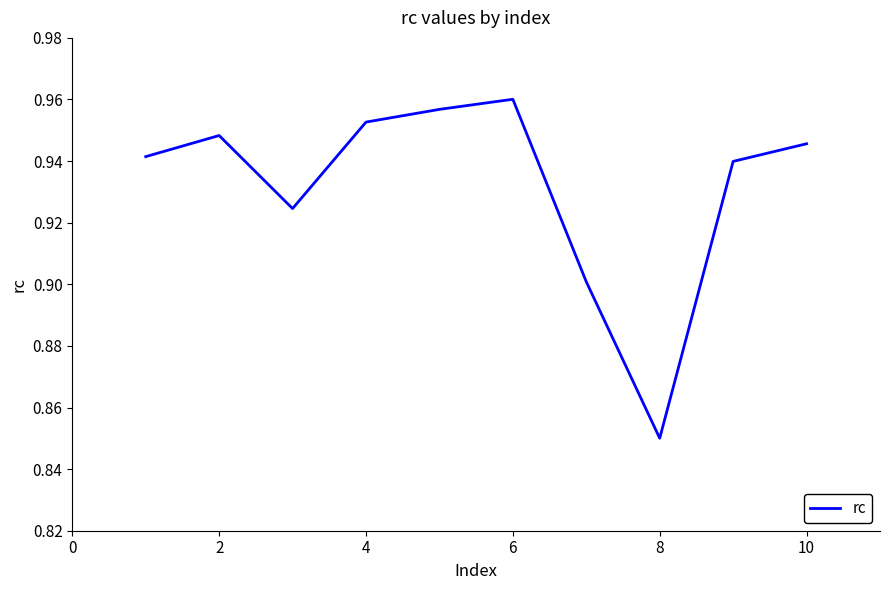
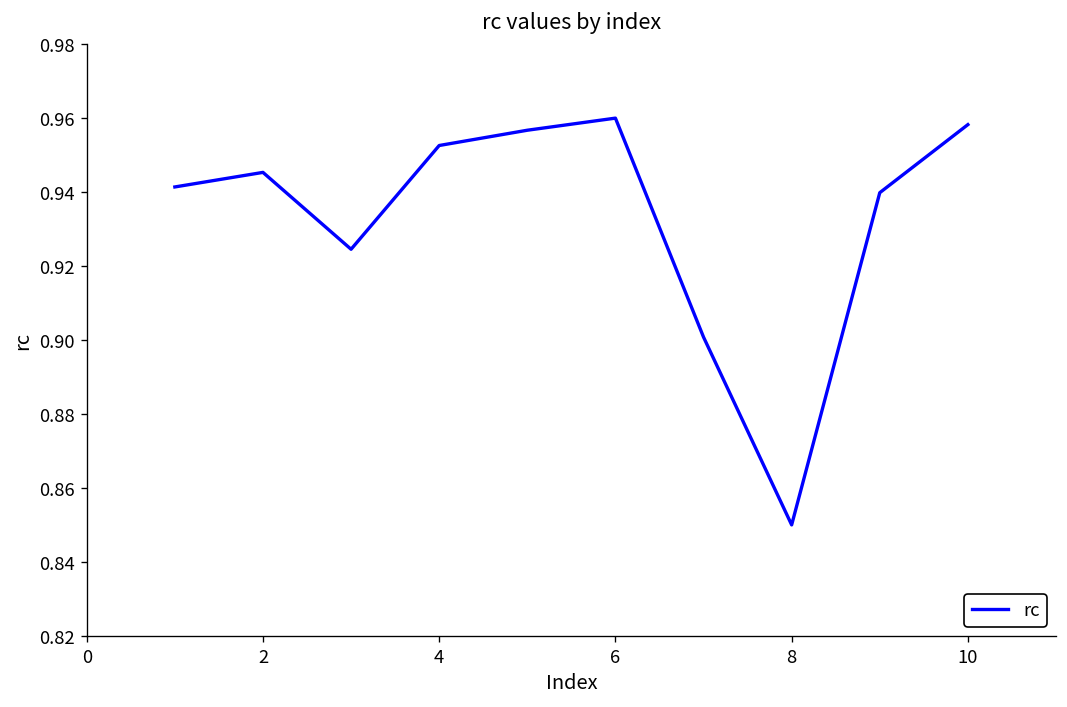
2: 0.948 -> 0.945
10: 0.946 -> 0.958
